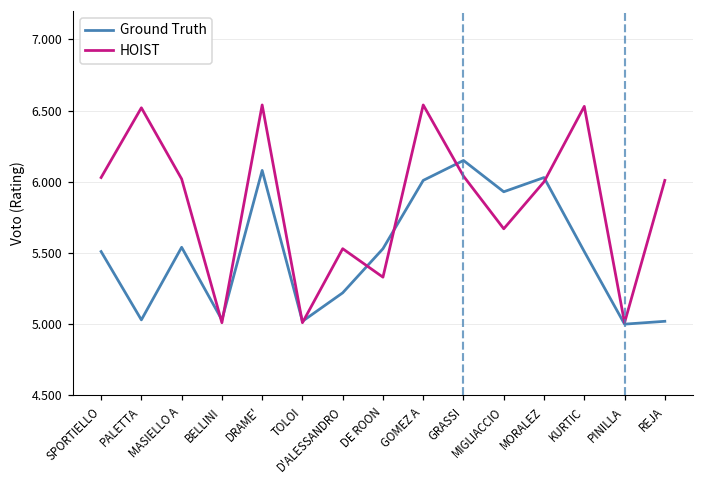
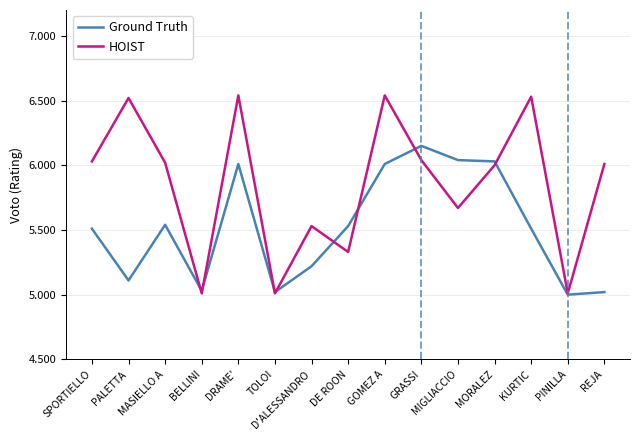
Ground Truth, PALETTA: 5.03 -> 5.11
Ground Truth, DRAME': 6.08 -> 6.01
Ground Truth, MIGLIACCIO: 5.93 -> 6.04
